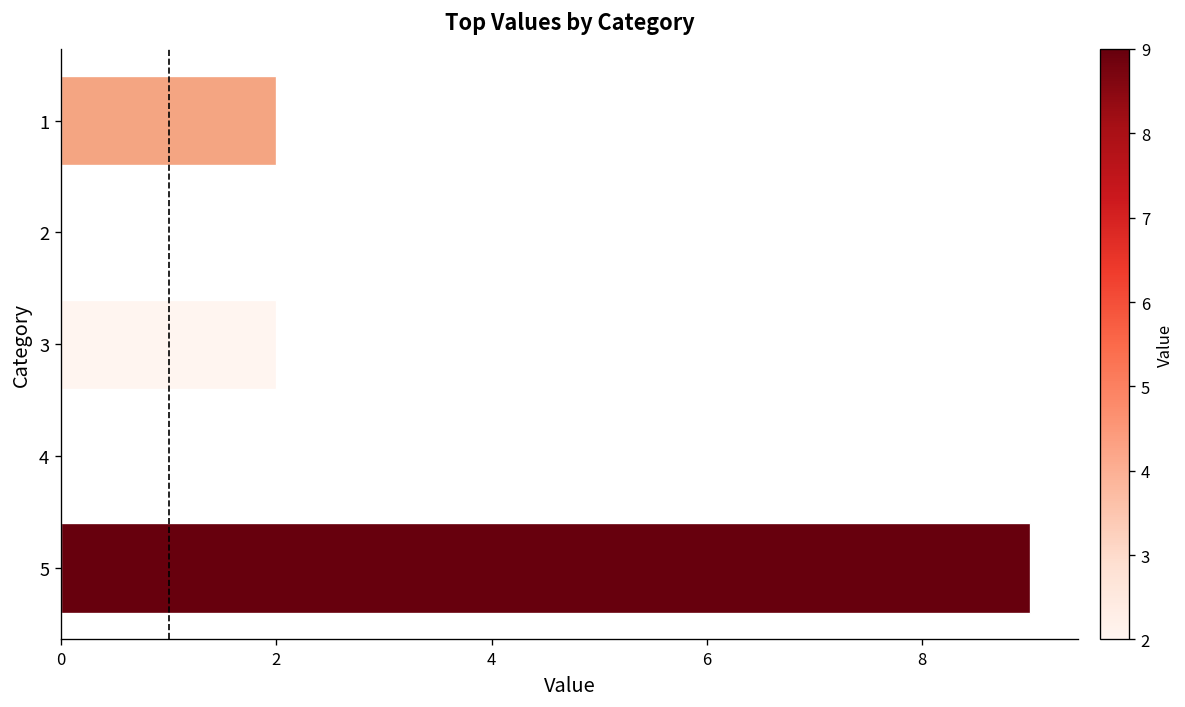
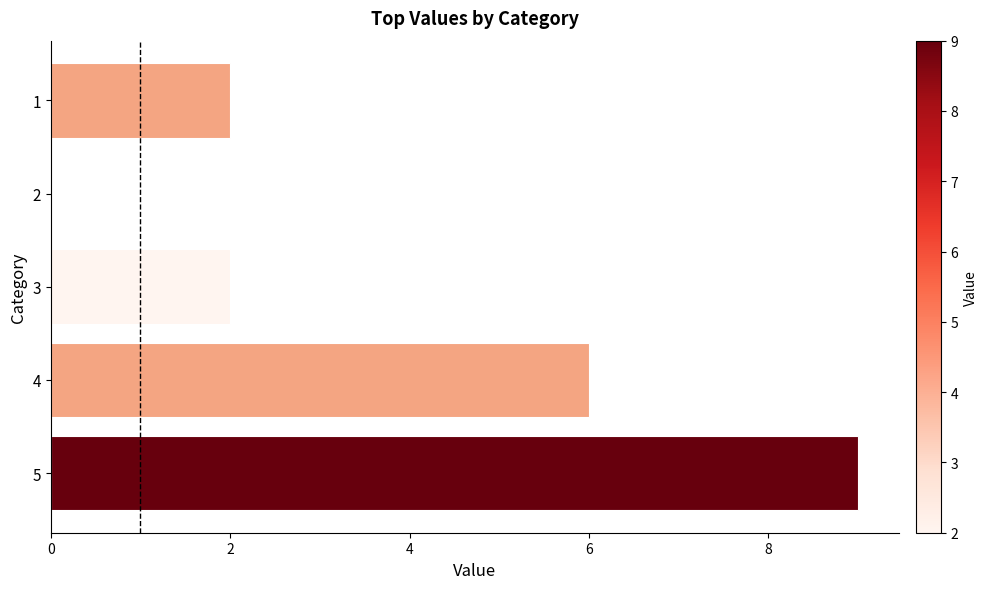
4: 0 -> 6
